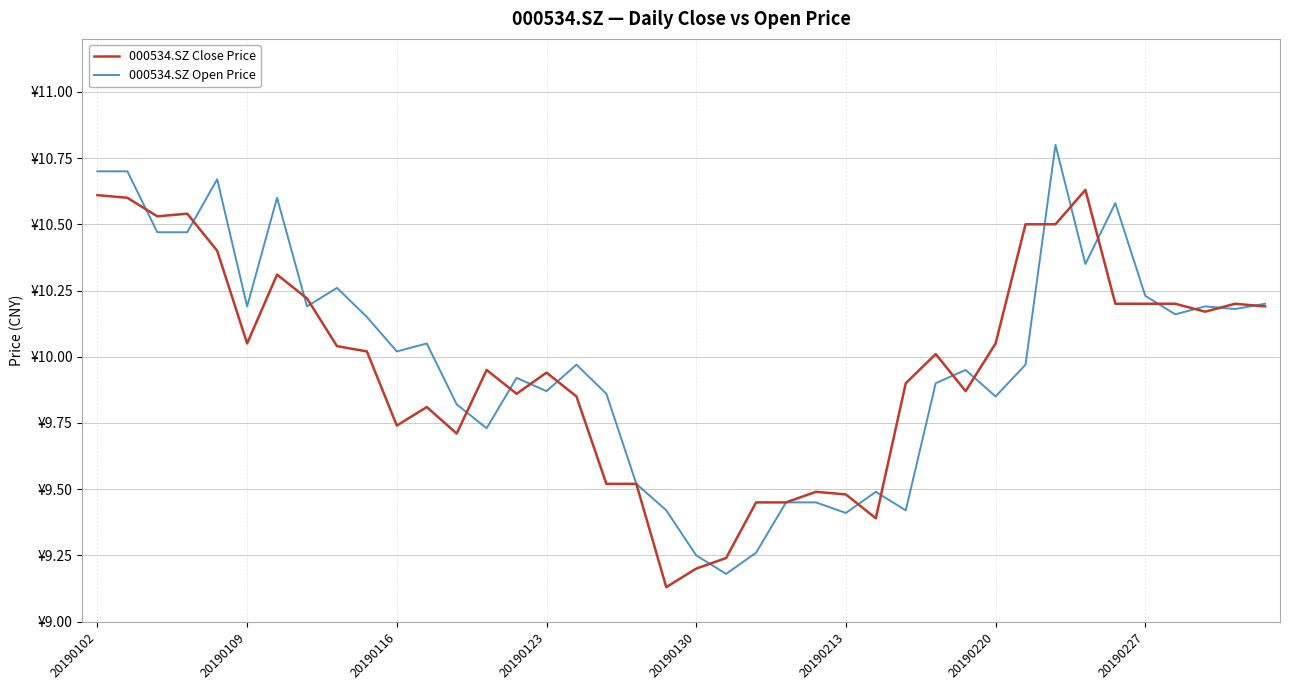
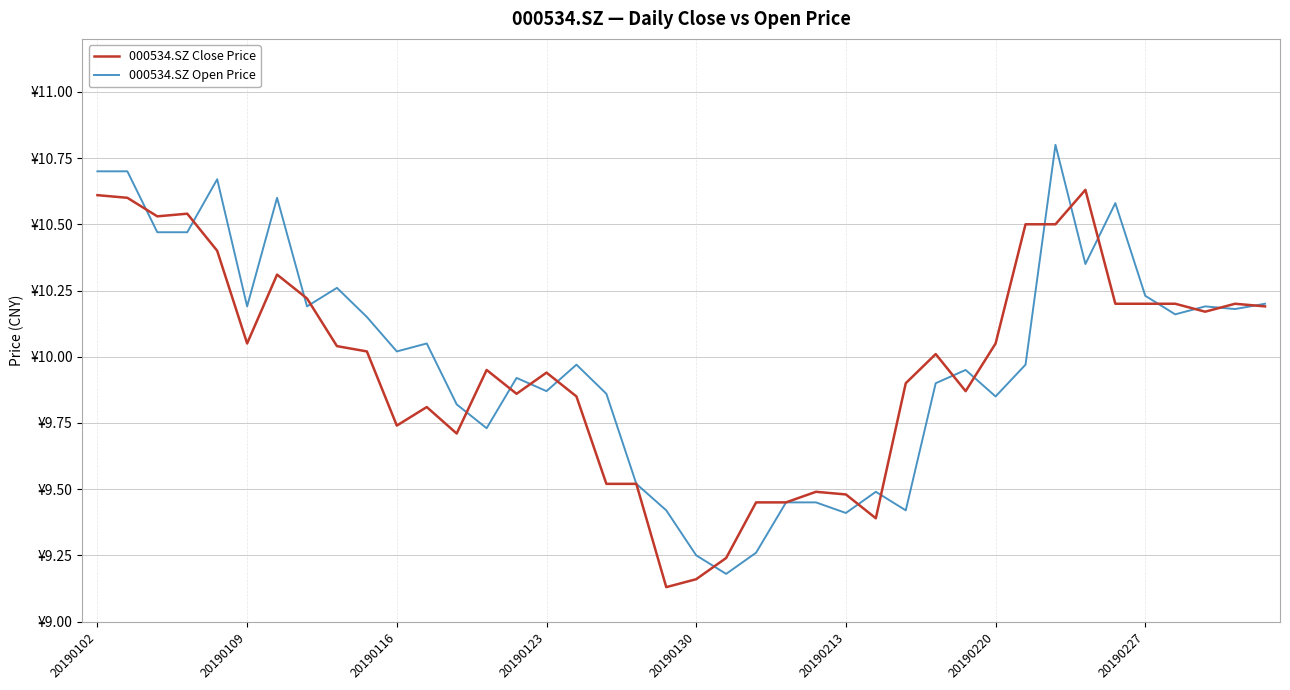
000534.SZ Close Price, 20190130: ¥9.20 -> ¥9.16
